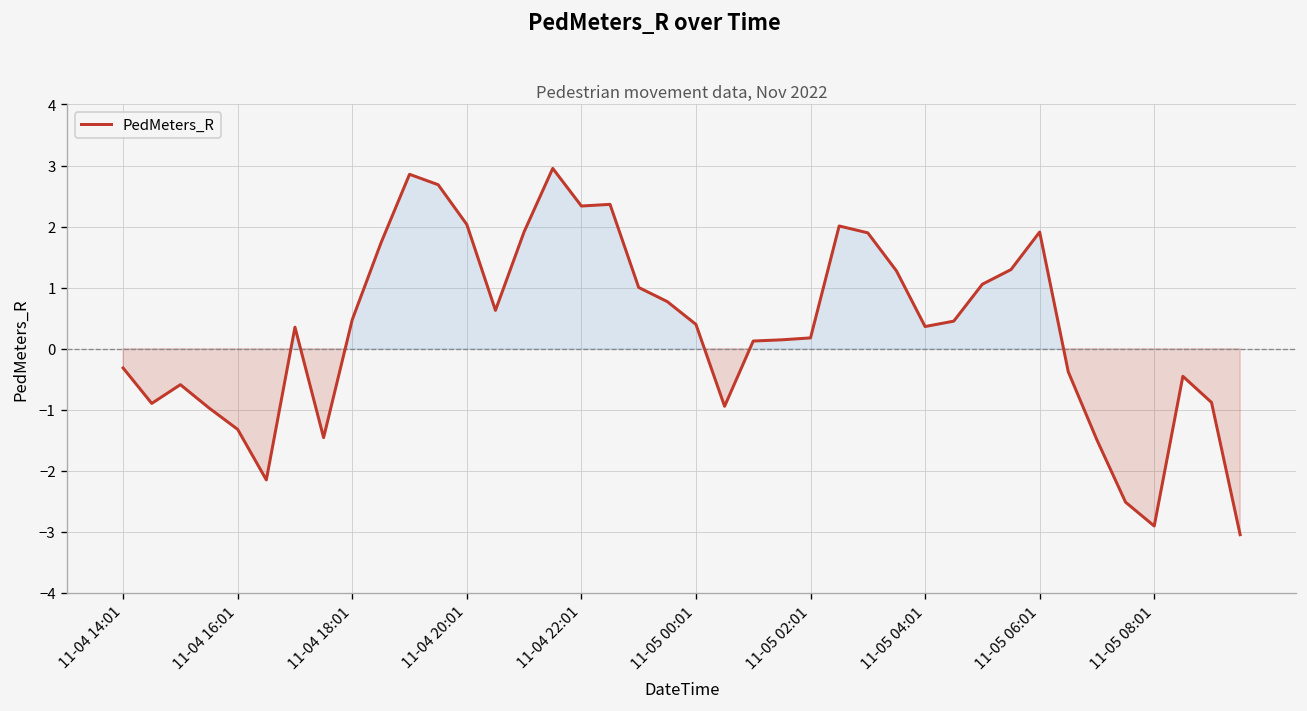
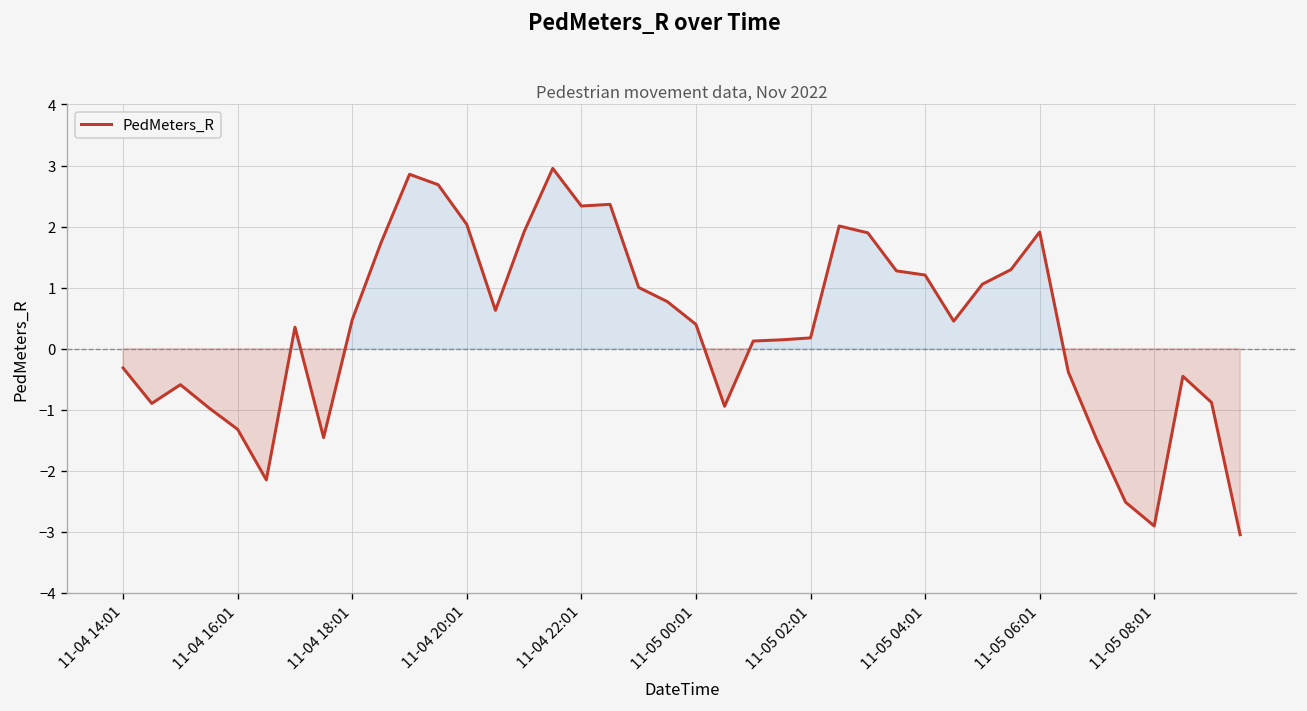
11-05 04:01: 0.4 -> 1.2
